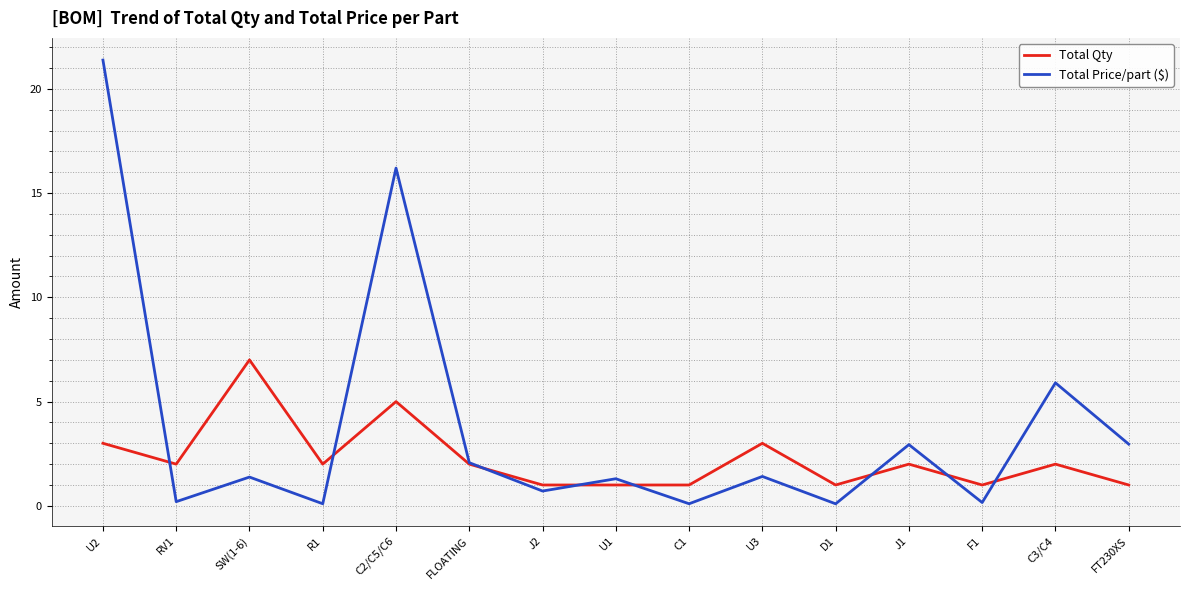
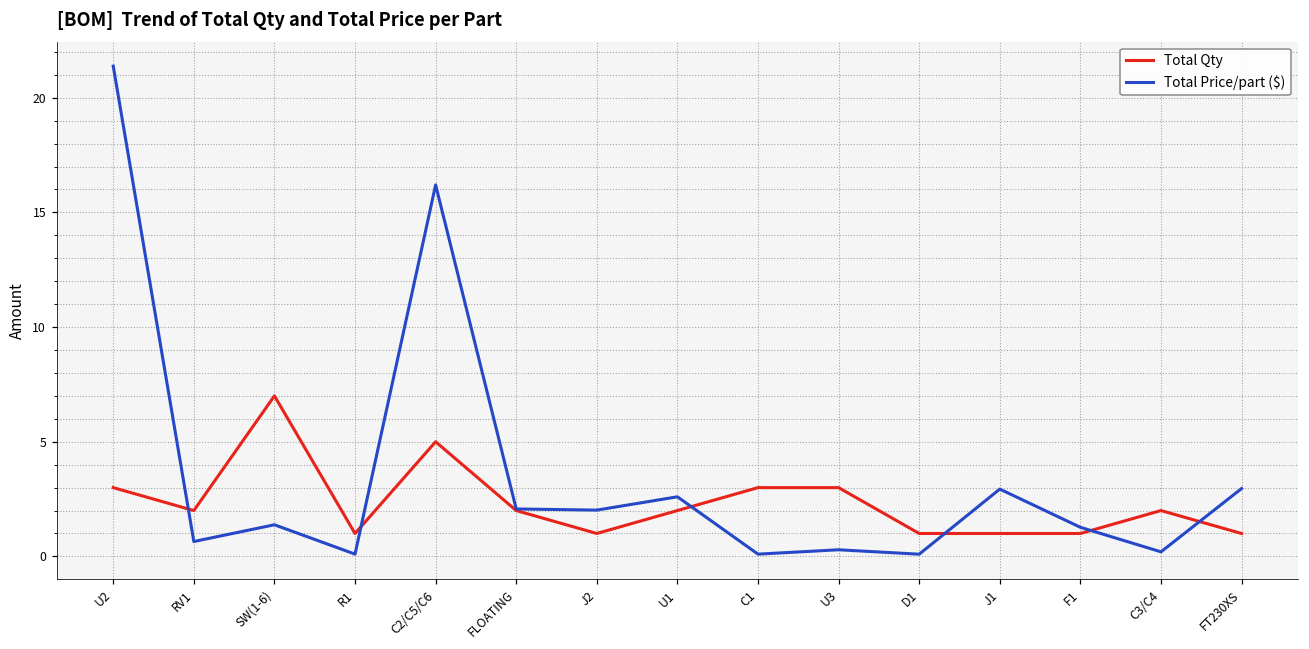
Total Price/part ($), RV1: 0.2 -> 0.7
Total Qty, R1: 2 -> 1
Total Price/part ($), J2: 0.7 -> 2.0
Total Qty, U1: 1 -> 2
Total Price/part ($), U1: 1.3 -> 2.6
Total Qty, C1: 1 -> 3
Total Price/part ($), U3: 1.4 -> 0.3
Total Qty, J1: 2 -> 1
Total Price/part ($), F1: 0.2 -> 1.3
Total Price/part ($), C3/C4: 5.9 -> 0.2
